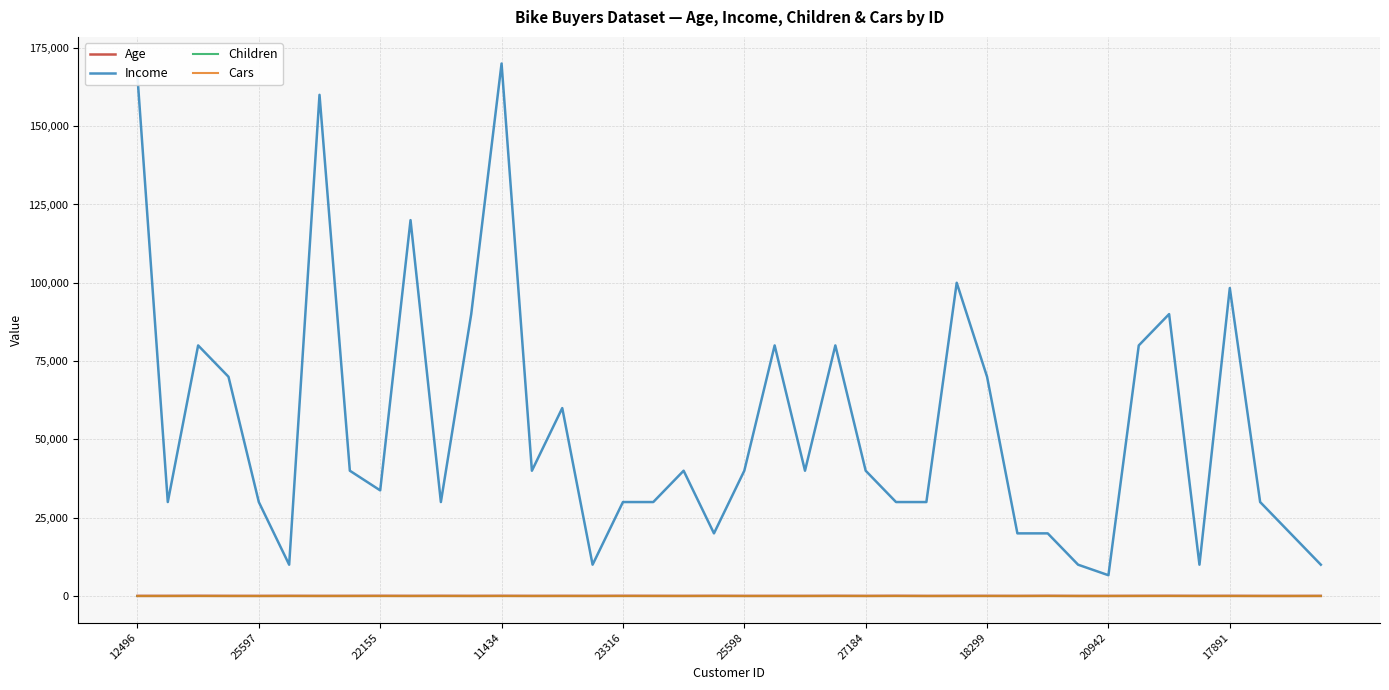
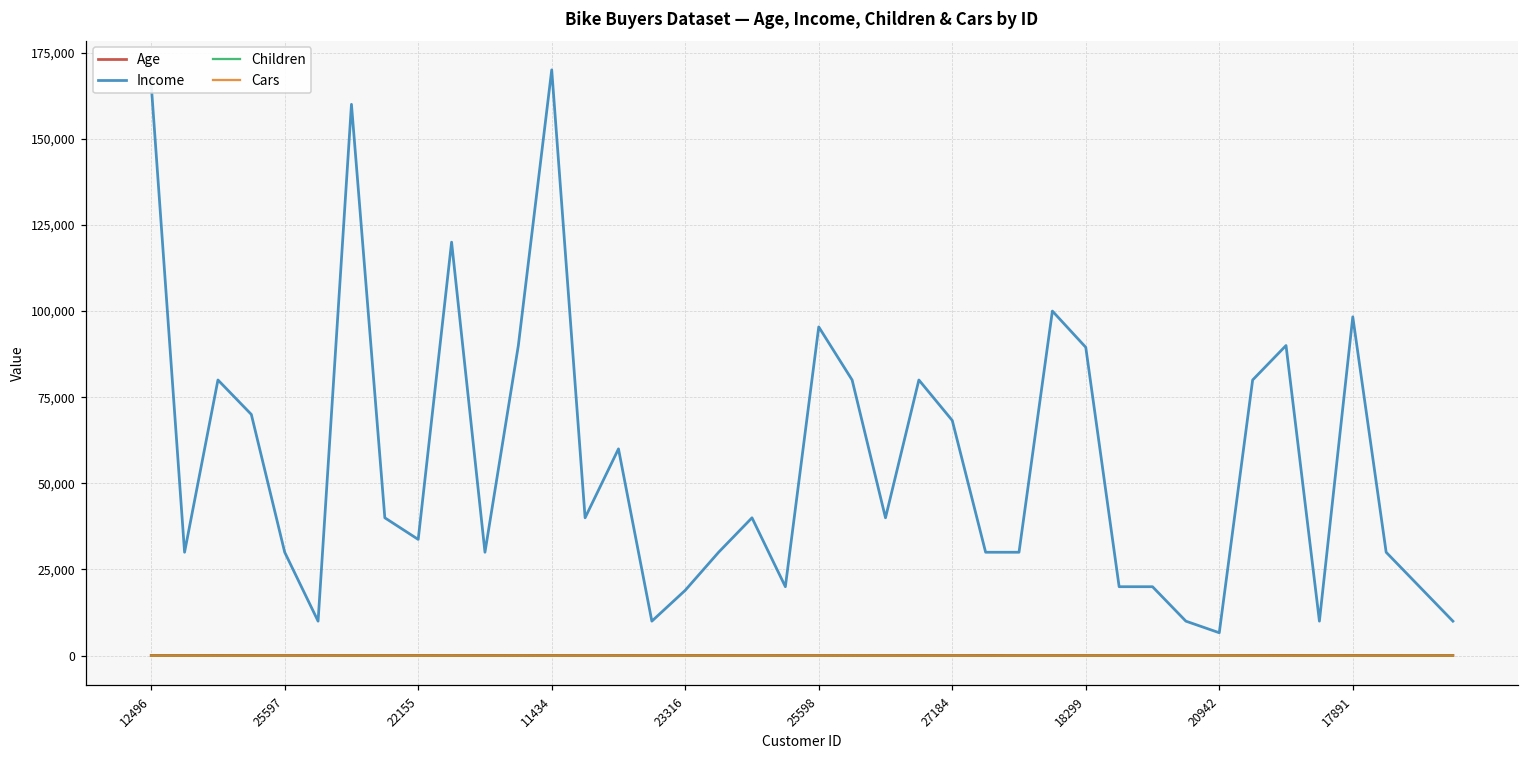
Income, 23316: 30,000 -> 19,000
Income, 25598: 40,000 -> 95,000
Income, 27184: 40,000 -> 68,000
Income, 18299: 70,000 -> 89,000
